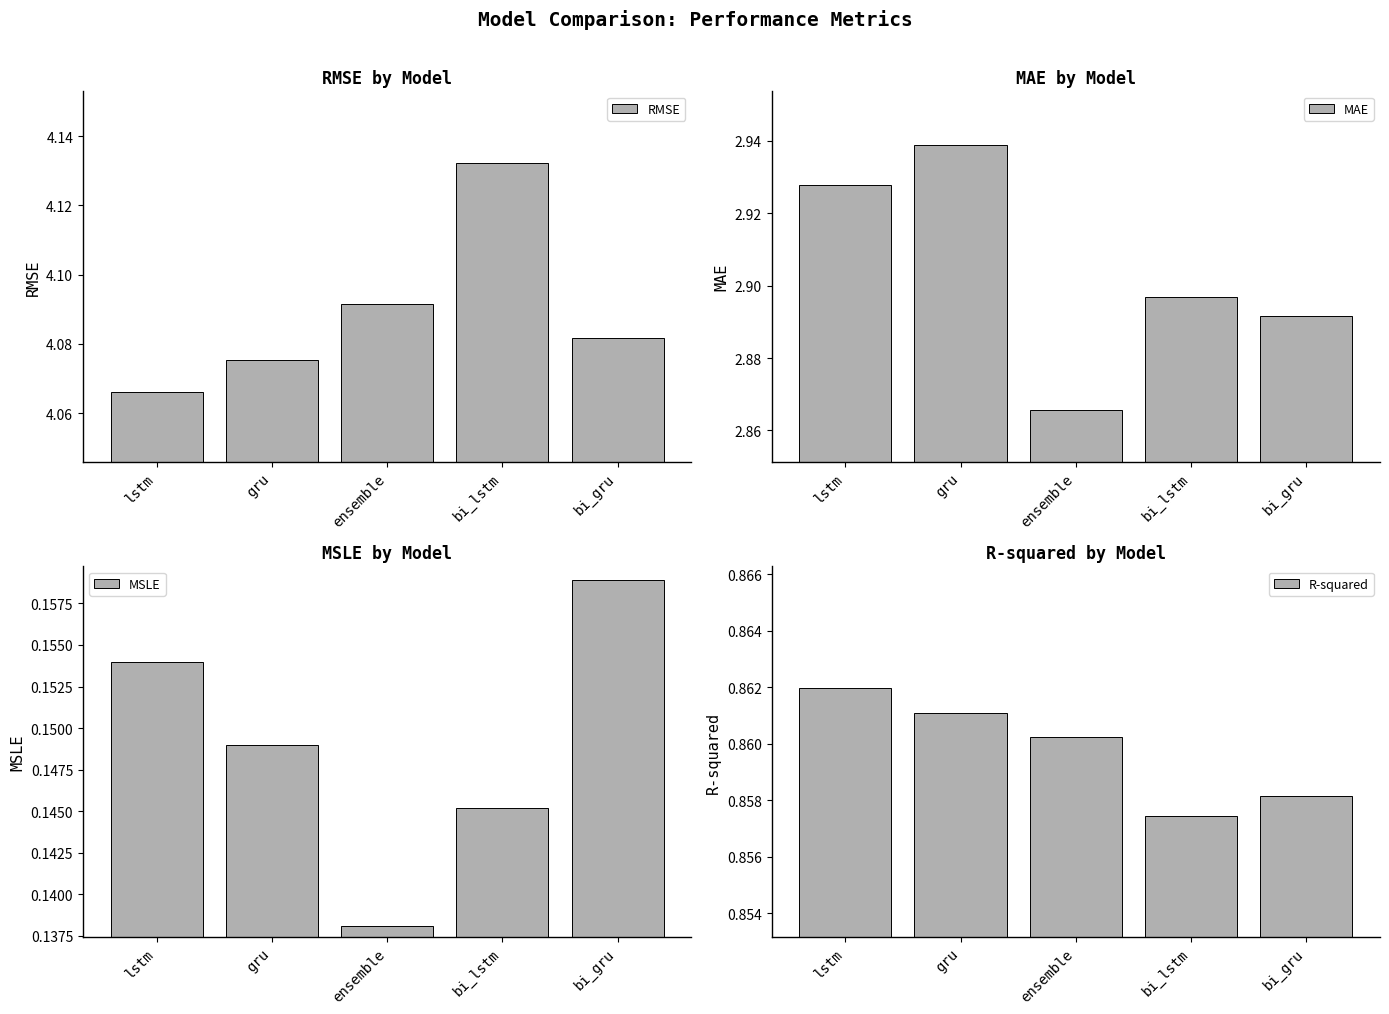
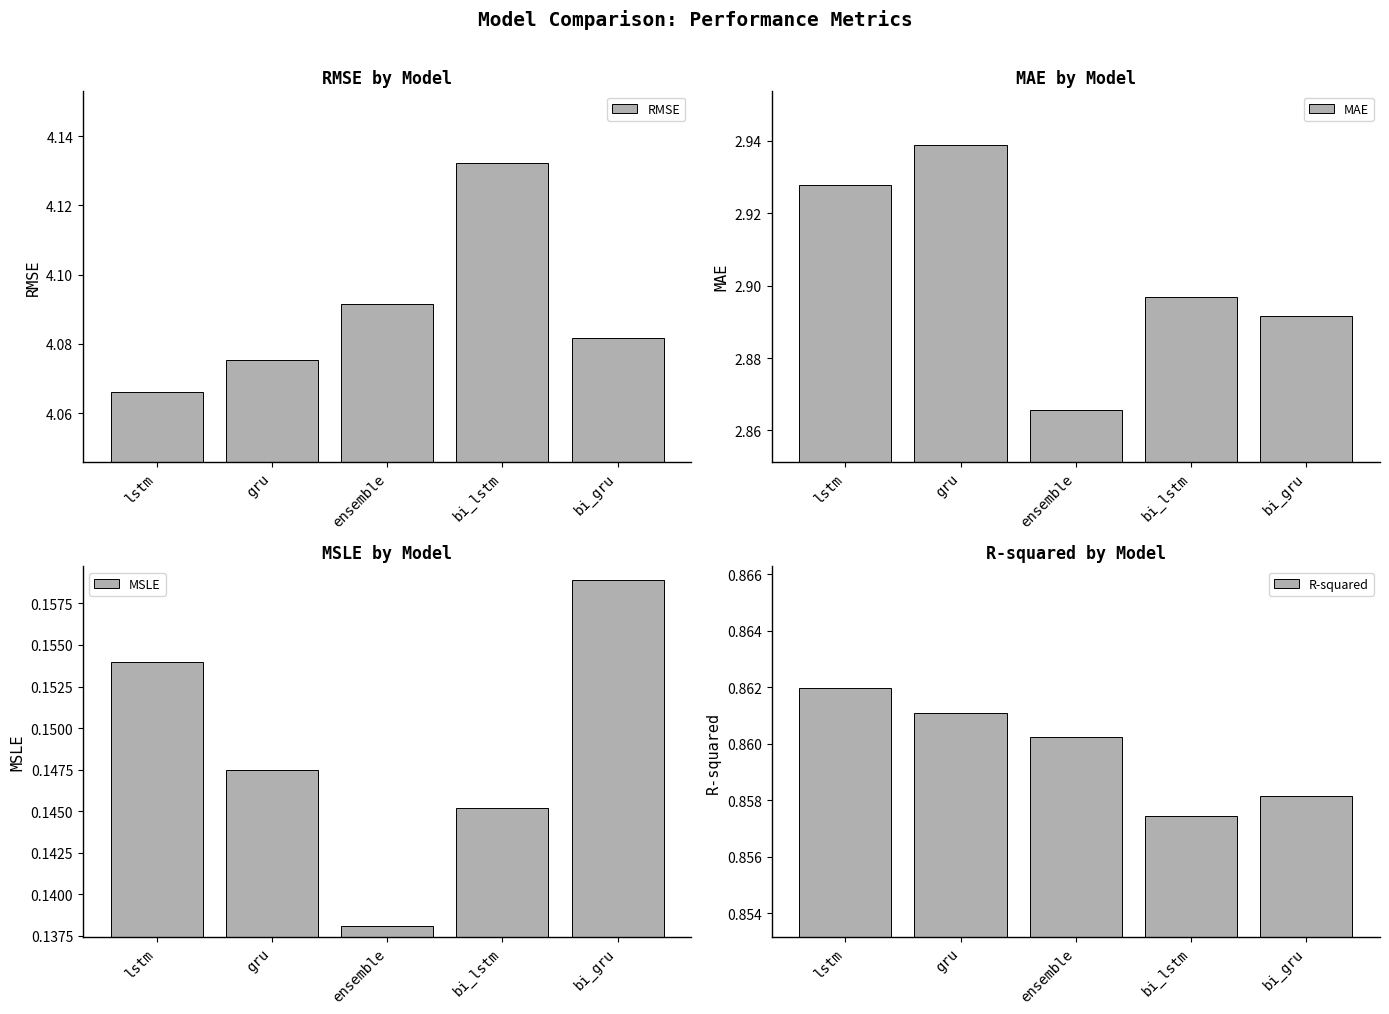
MSLE by Model, gru: 0.1490 -> 0.1475
